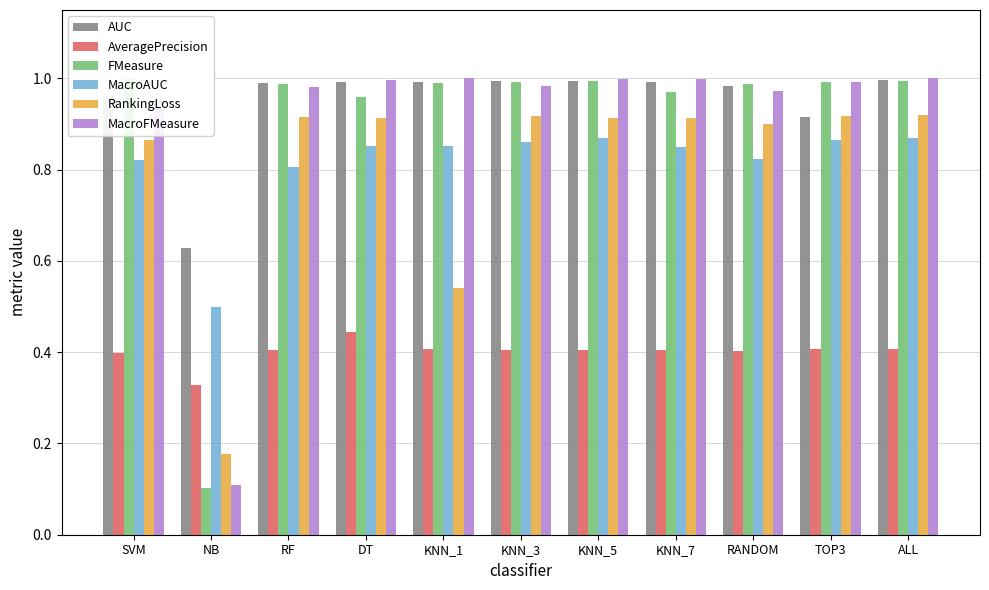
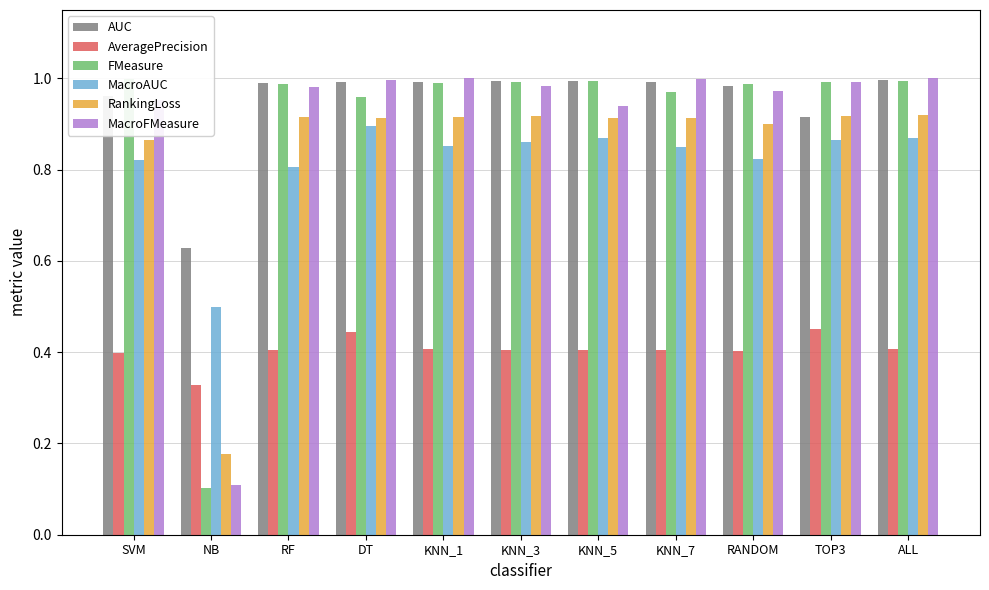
MacroAUC, DT: 0.85 -> 0.90
RankingLoss, KNN_1: 0.54 -> 0.92
MacroFMeasure, KNN_5: 1.00 -> 0.94
AveragePrecision, TOP3: 0.41 -> 0.45
